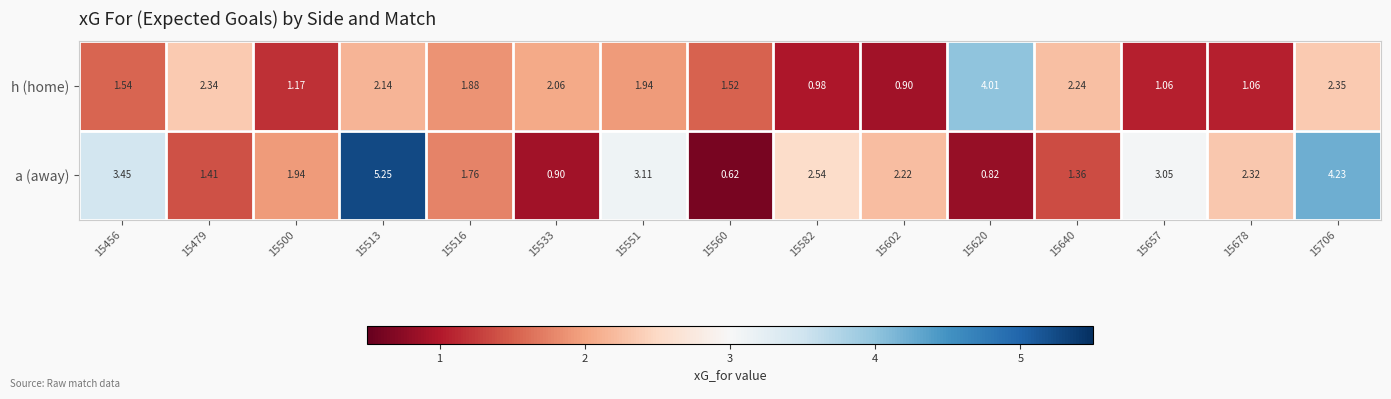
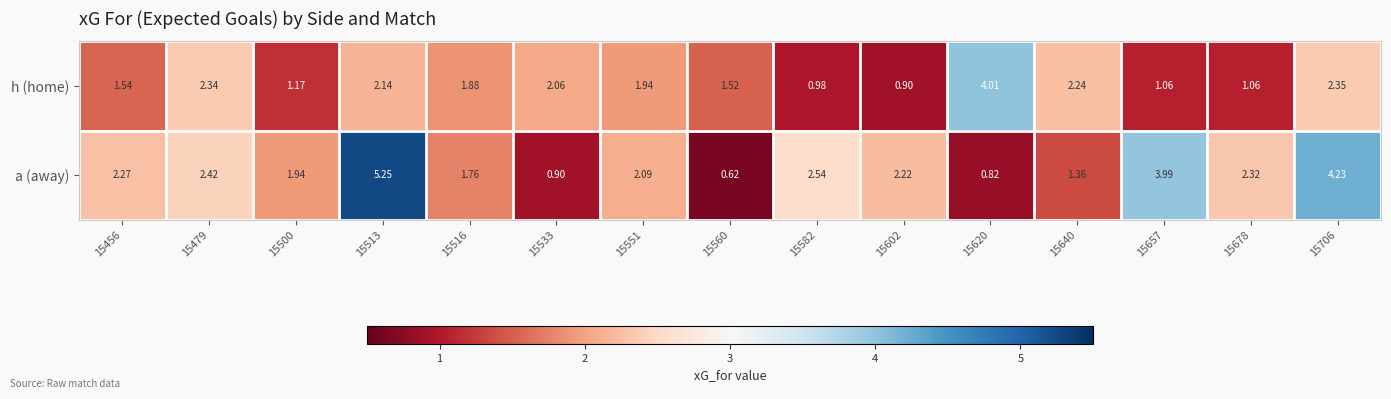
a (away), 15456: 3.45 -> 2.27
a (away), 15479: 1.41 -> 2.42
a (away), 15551: 3.11 -> 2.09
a (away), 15657: 3.05 -> 3.99
